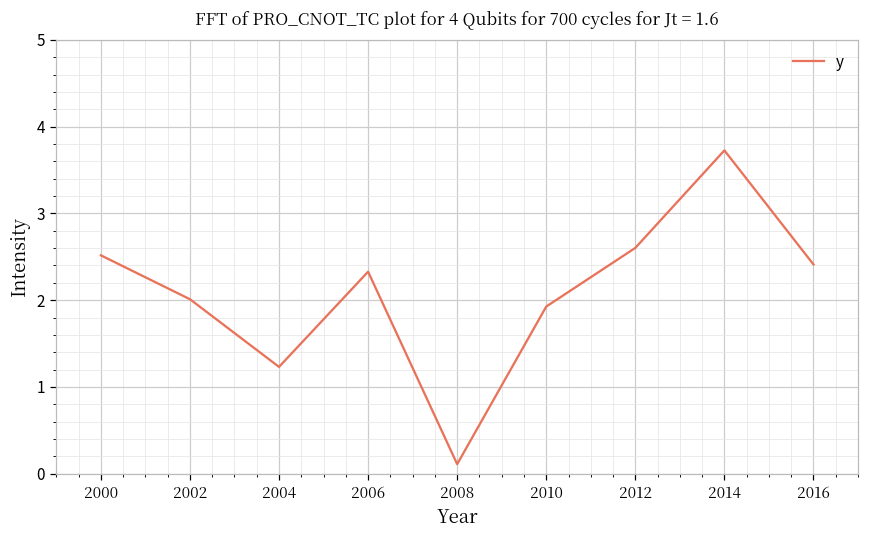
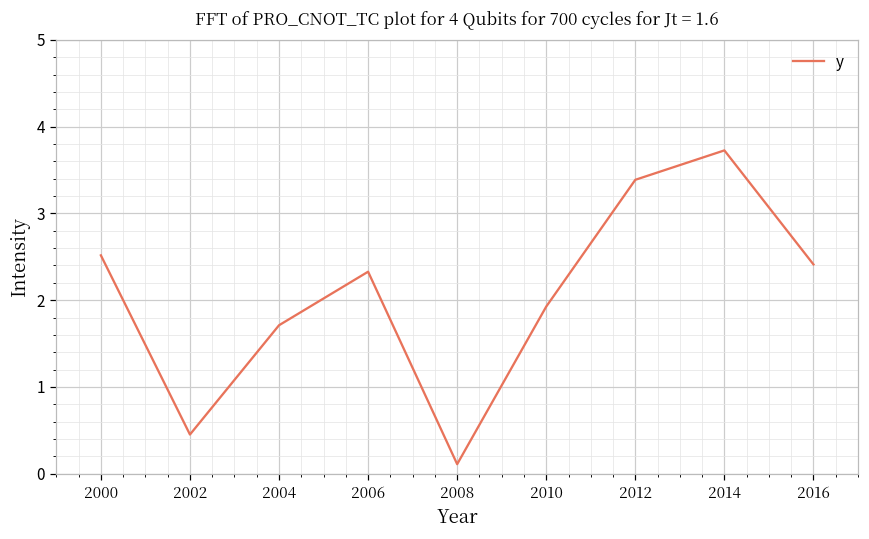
2002: 2.0 -> 0.5
2004: 1.2 -> 1.7
2012: 2.6 -> 3.4
